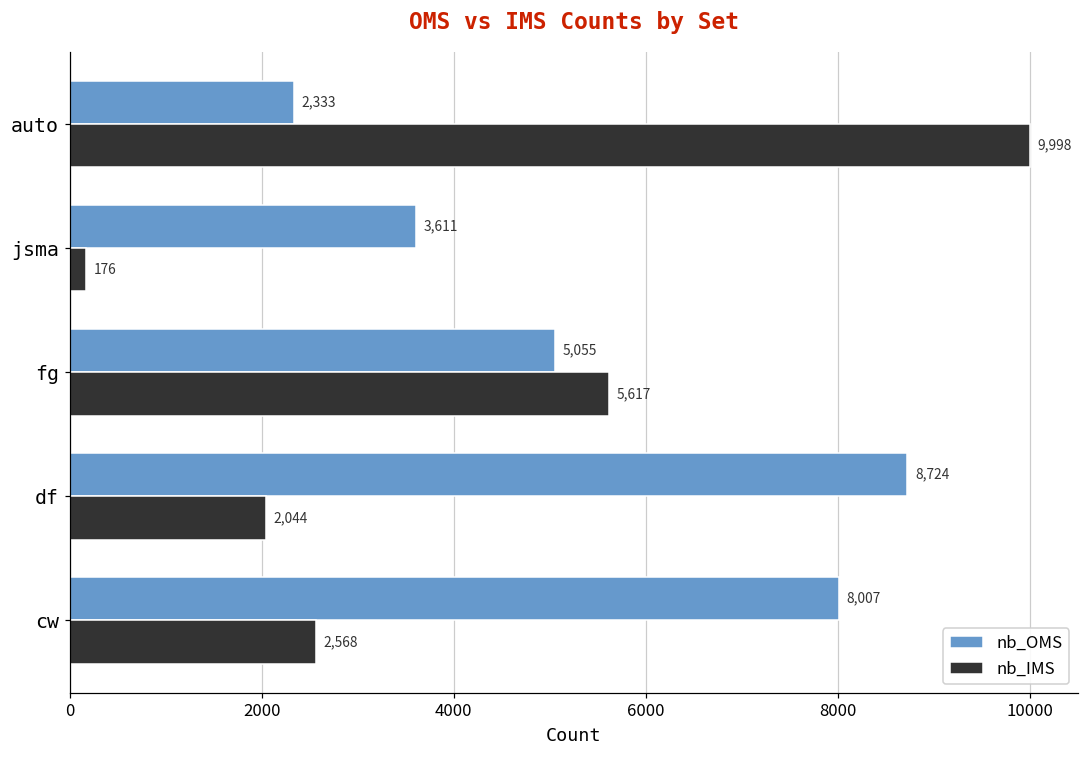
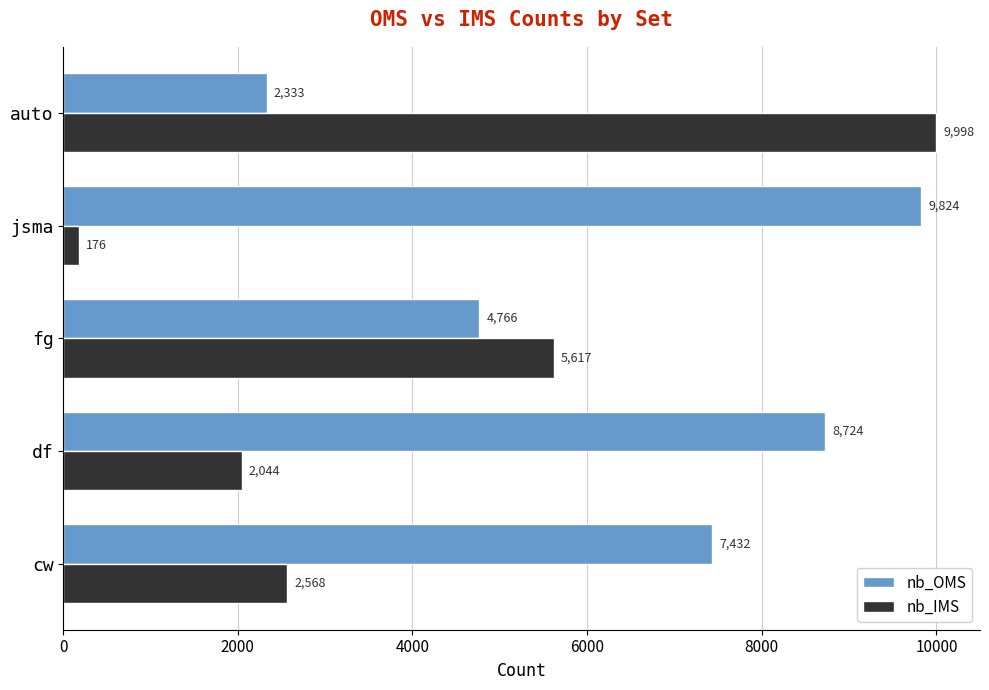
nb_OMS, jsma: 3,611 -> 9,824
nb_OMS, fg: 5,055 -> 4,766
nb_OMS, cw: 8,007 -> 7,432
